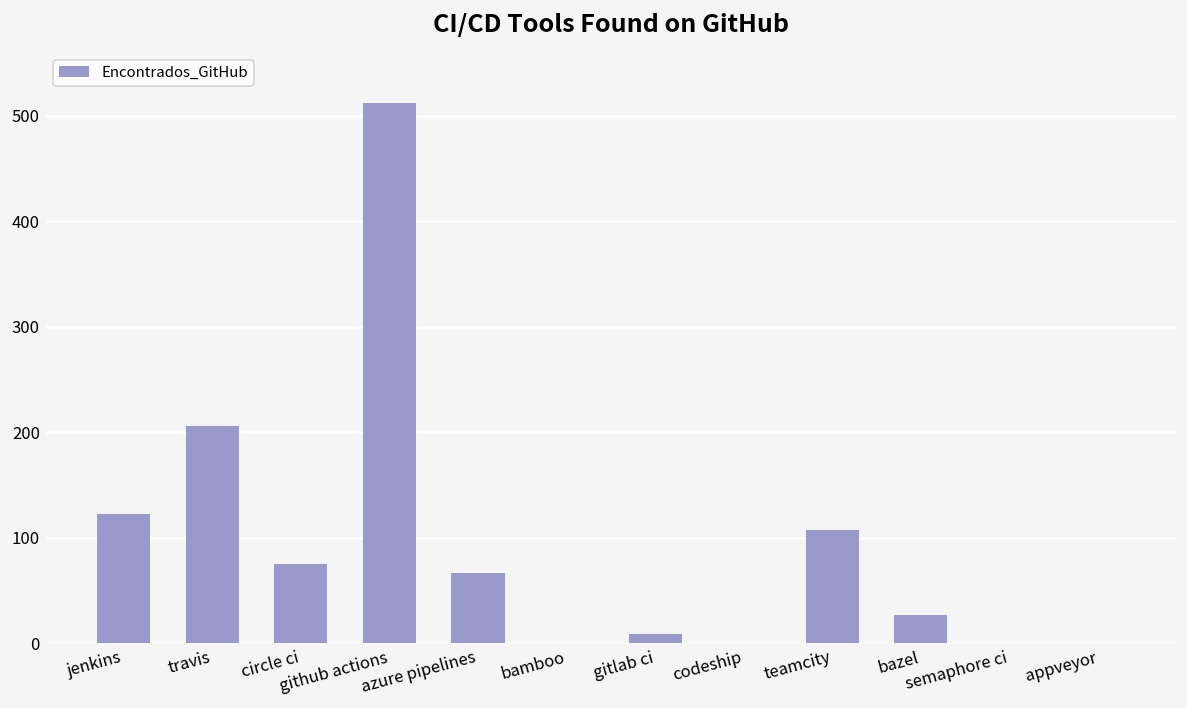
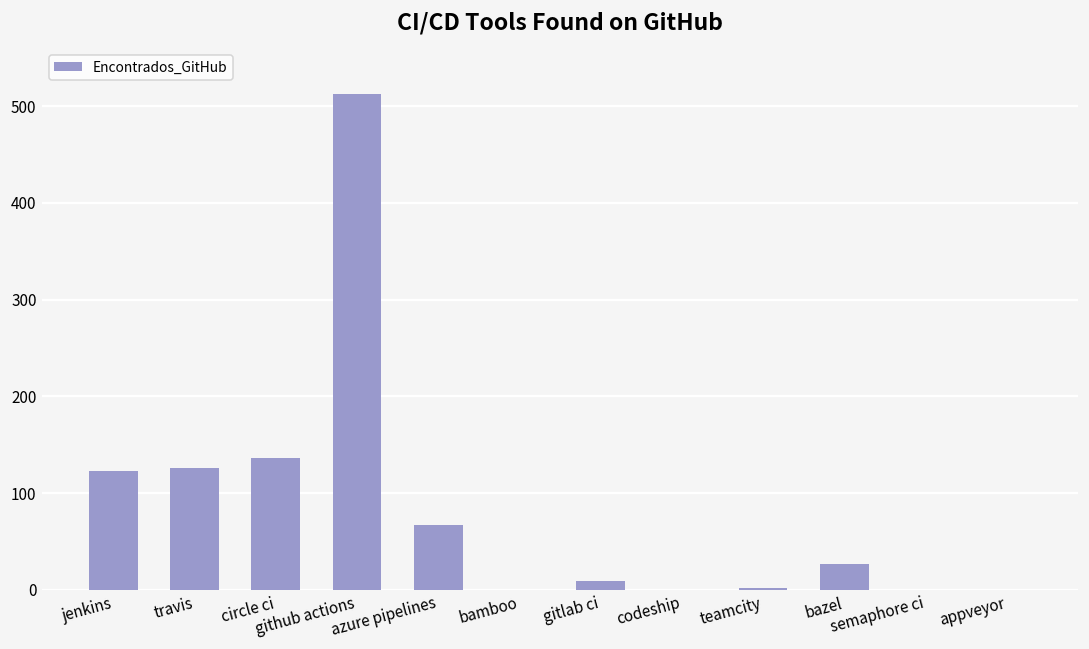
travis: 210 -> 130
circle ci: 80 -> 140
teamcity: 110 -> 0
